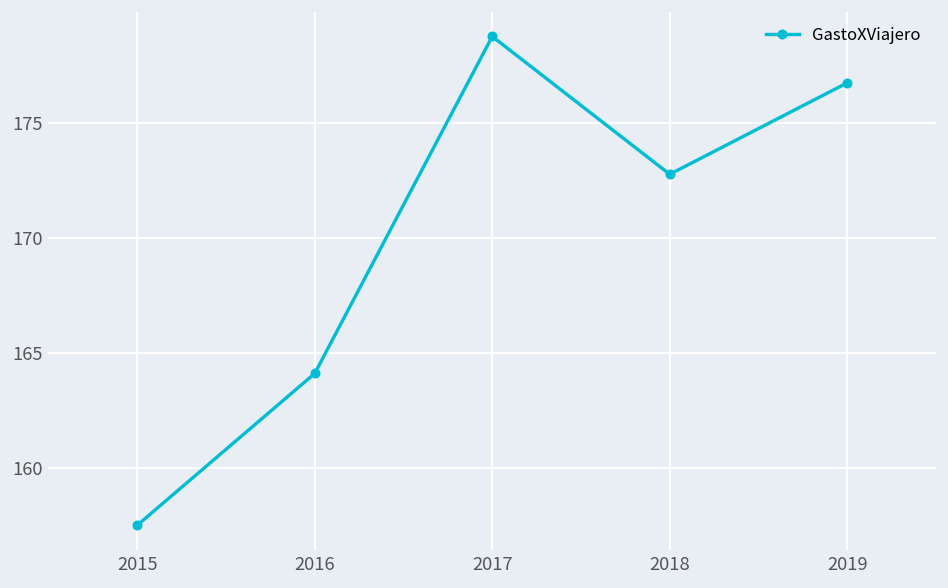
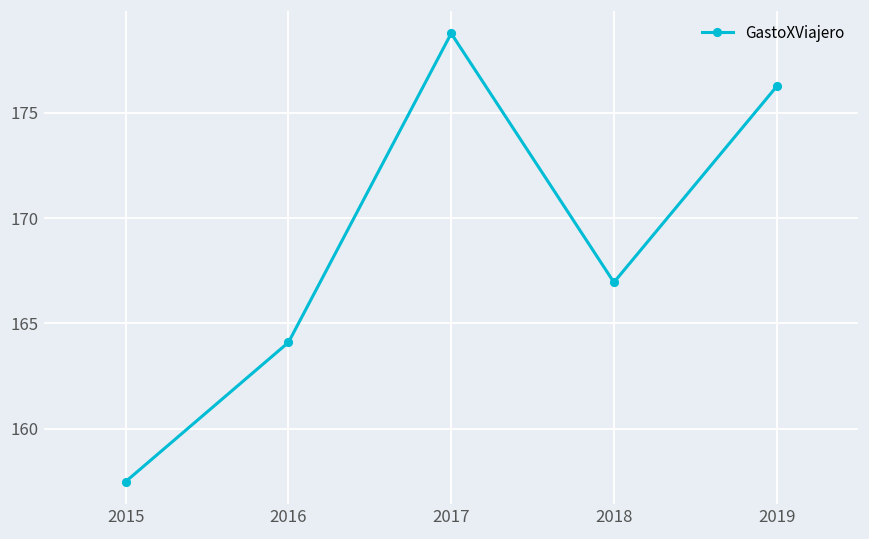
2018: 172.8 -> 167.0
2019: 176.8 -> 176.3
